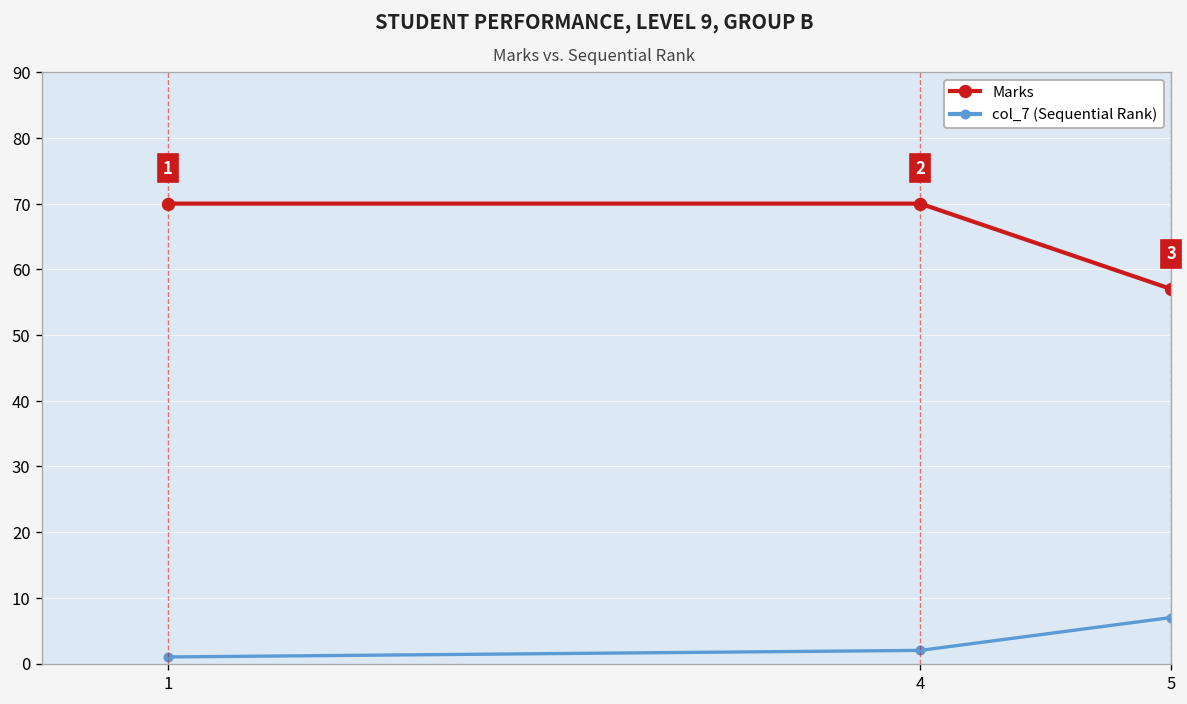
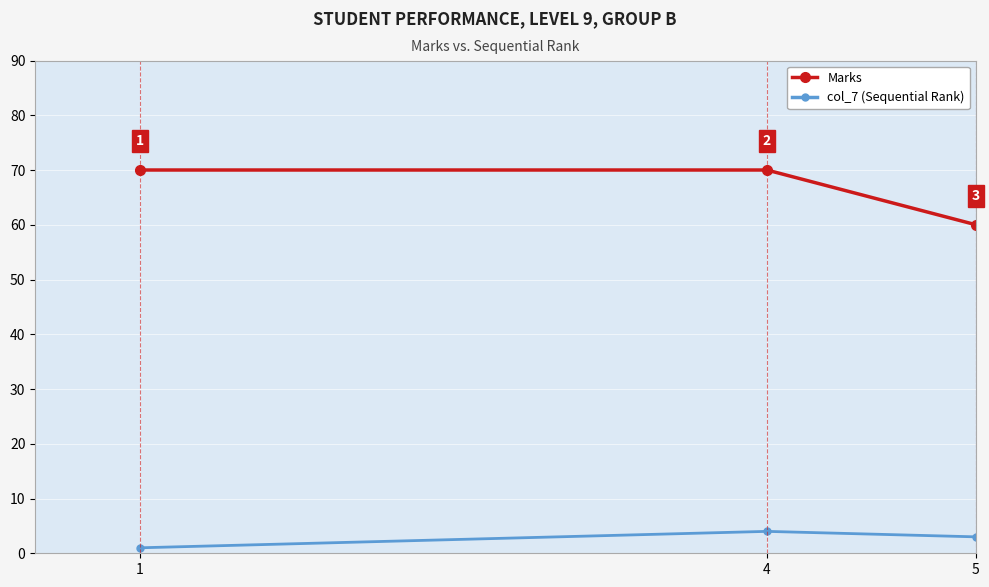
col_7 (Sequential Rank), 4: 2 -> 4
Marks, 5: 57 -> 60
col_7 (Sequential Rank), 5: 7 -> 3
